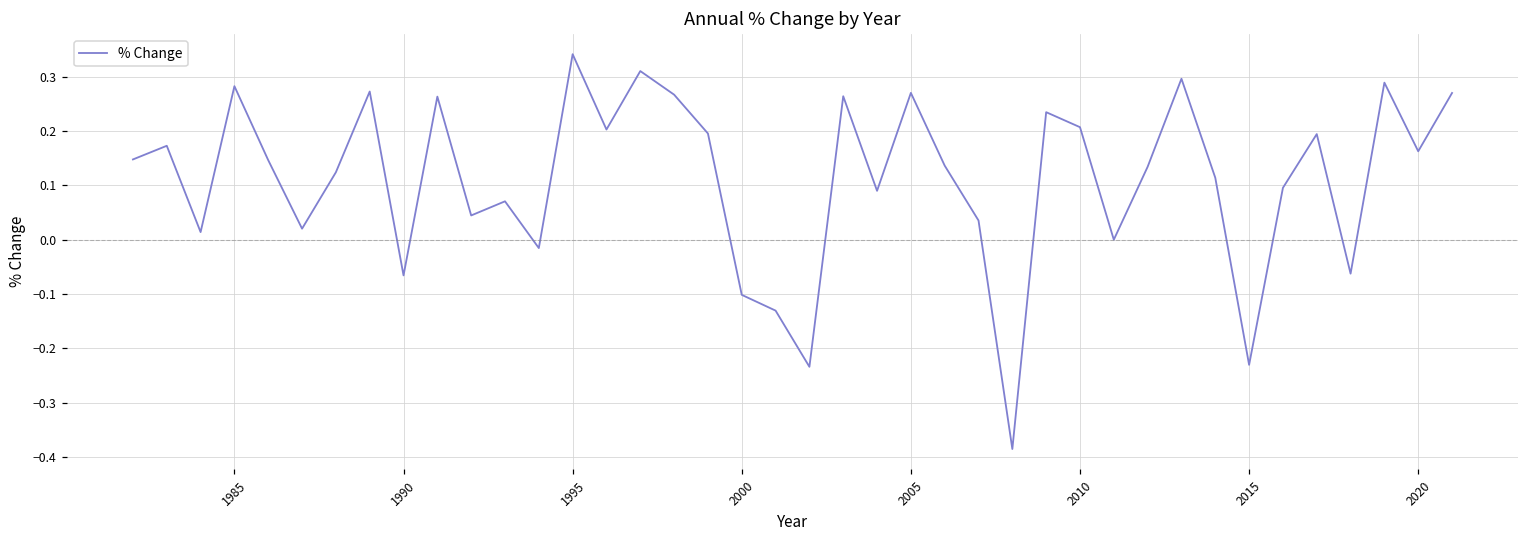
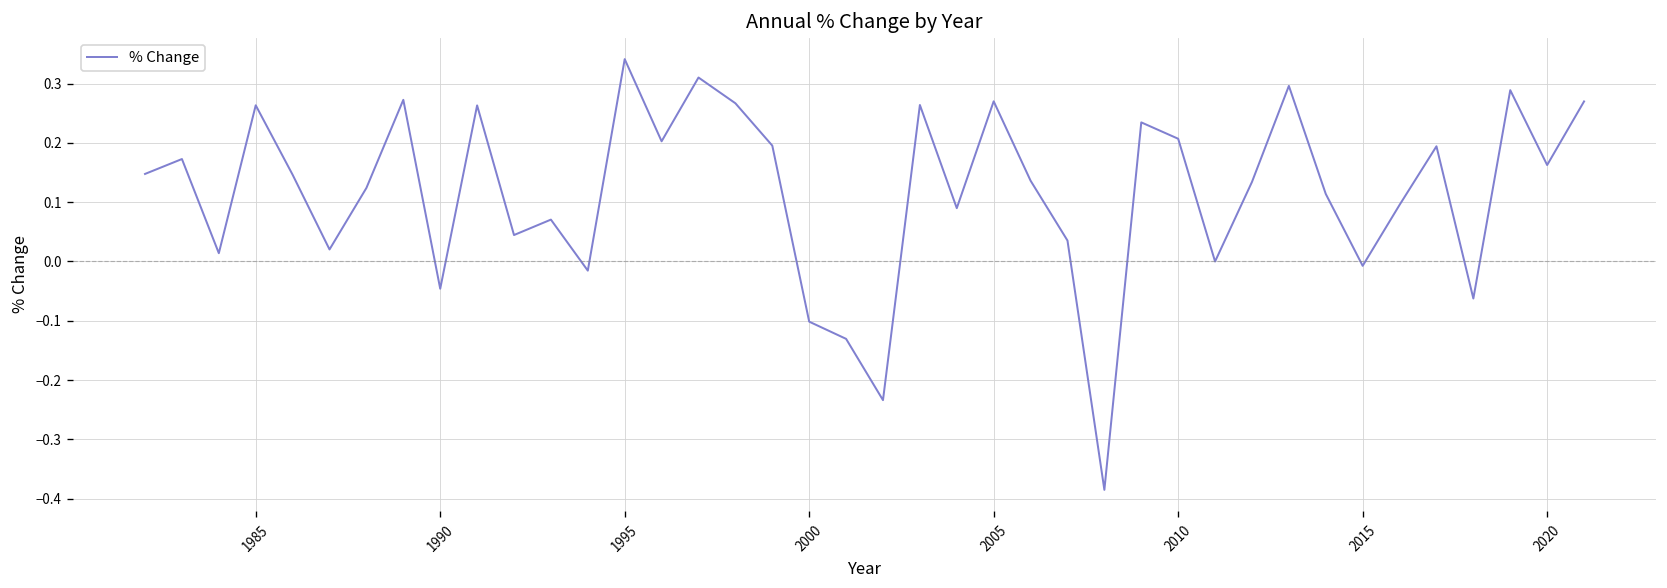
1985: 0.28 -> 0.26
1990: -0.07 -> -0.05
2015: -0.23 -> -0.01
